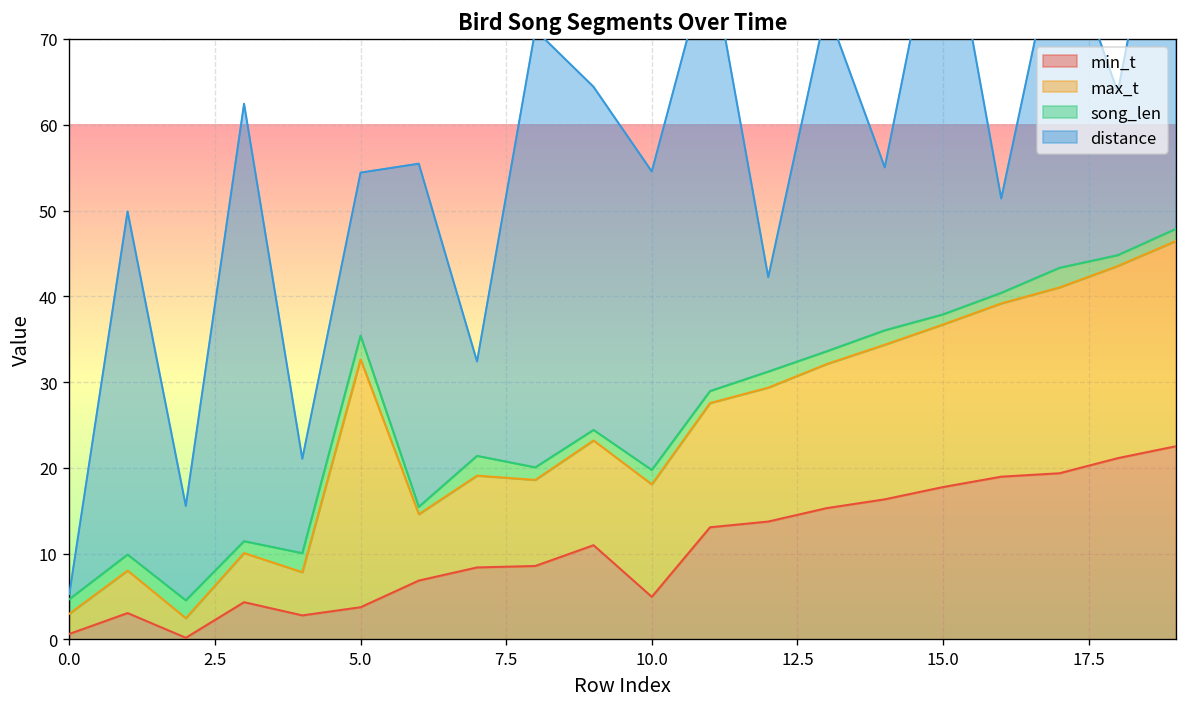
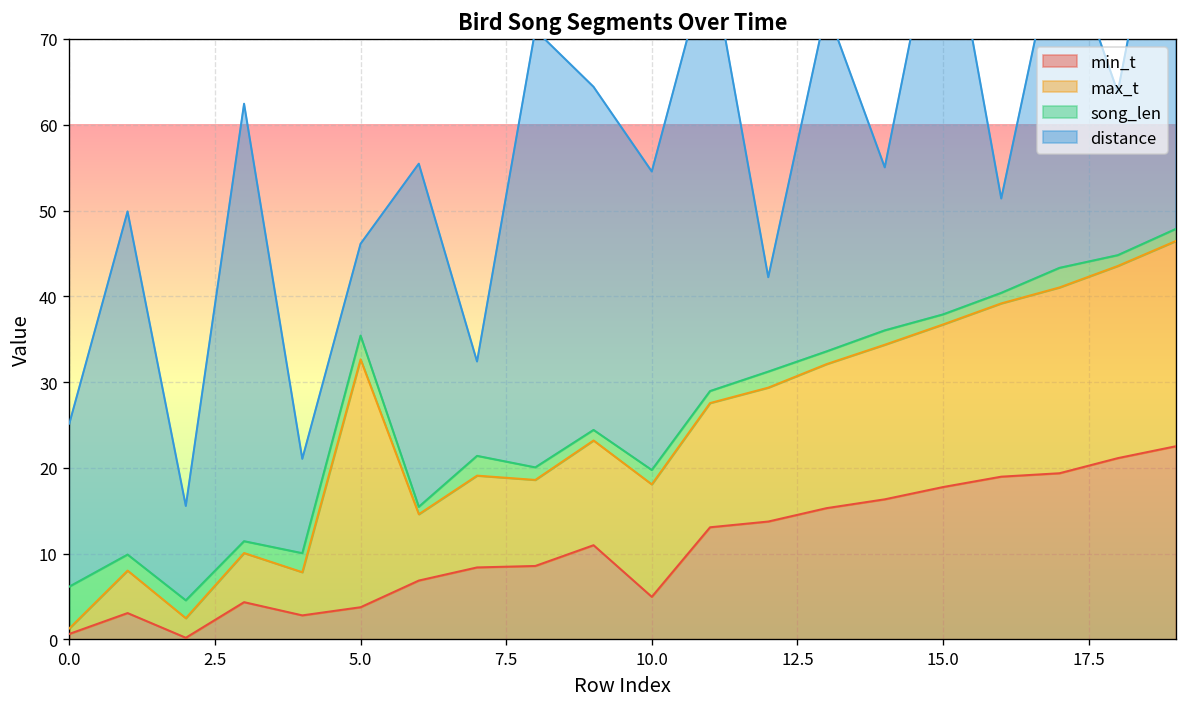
max_t, 0.0: 2 -> 1
song_len, 0.0: 2 -> 5
distance, 0.0: 1 -> 19
distance, 5.0: 19 -> 11
